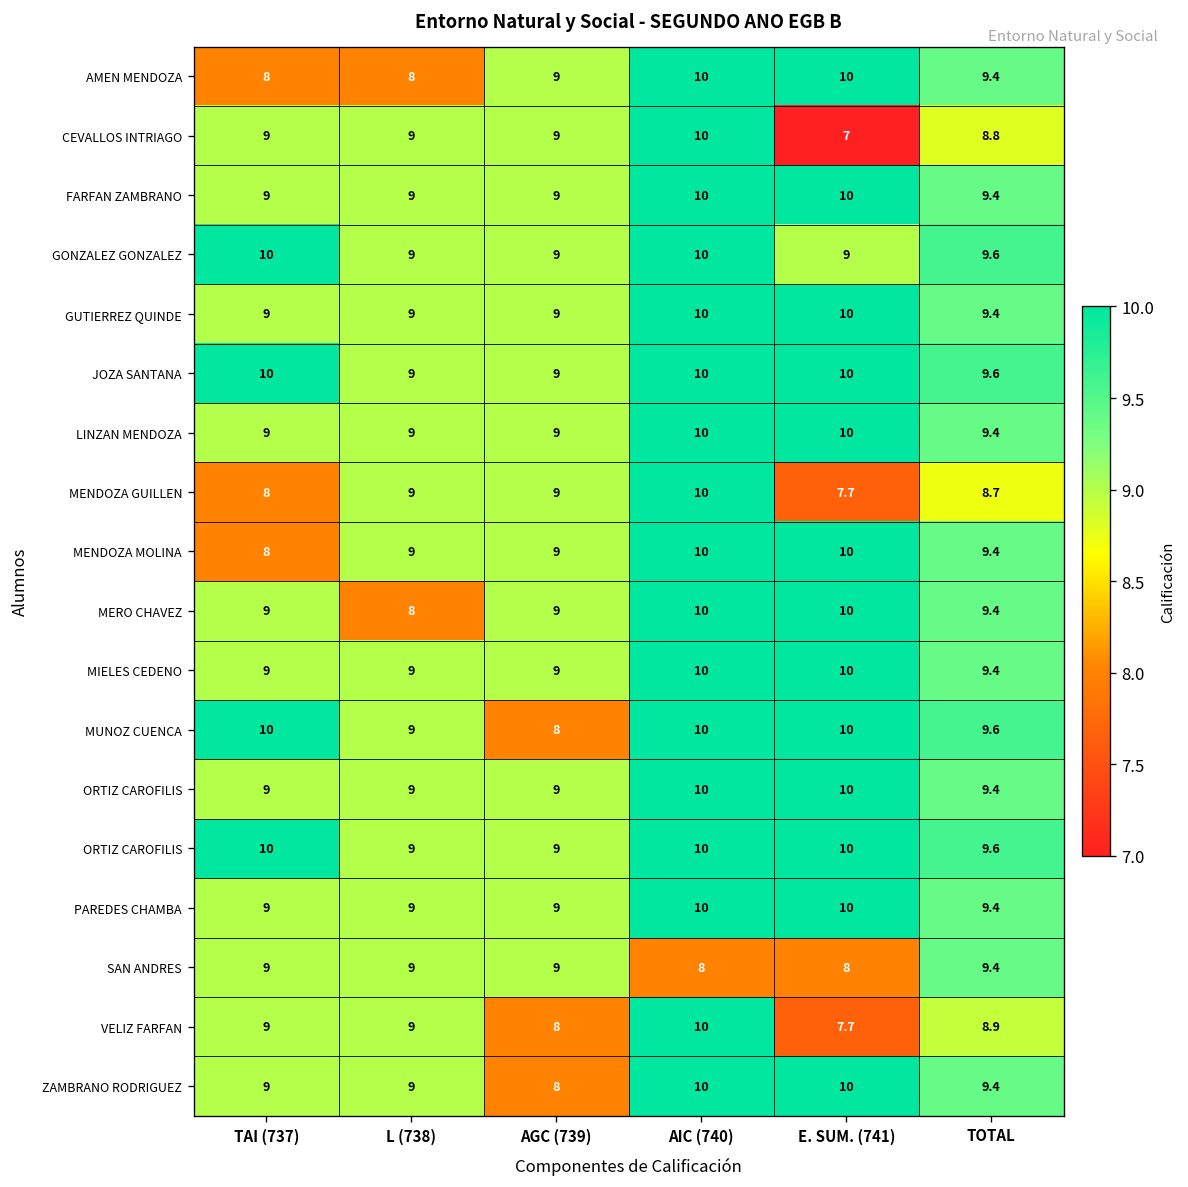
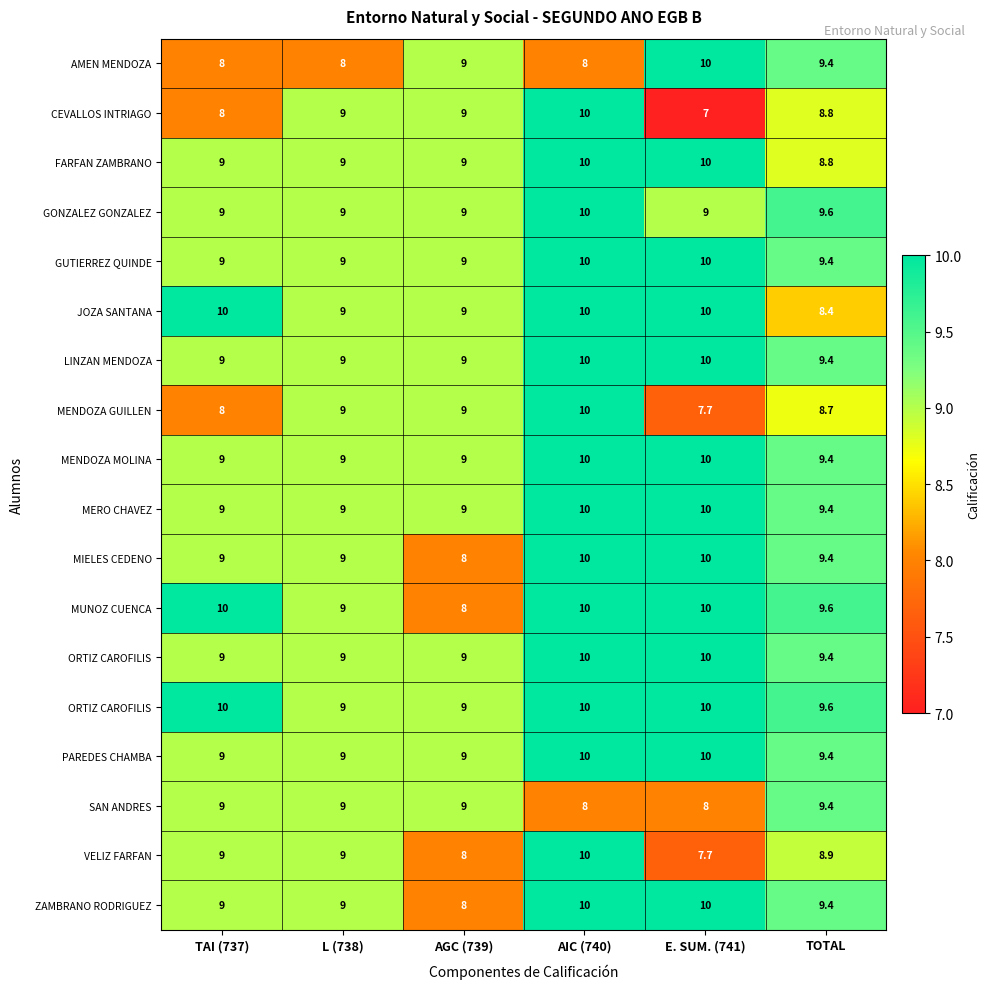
AMEN MENDOZA, AIC (740): 10 -> 8
CEVALLOS INTRIAGO, TAI (737): 9 -> 8
FARFAN ZAMBRANO, TOTAL: 9.4 -> 8.8
GONZALEZ GONZALEZ, TAI (737): 10 -> 9
JOZA SANTANA, TOTAL: 9.6 -> 8.4
MENDOZA MOLINA, TAI (737): 8 -> 9
MERO CHAVEZ, L (738): 8 -> 9
MIELES CEDENO, AGC (739): 9 -> 8
